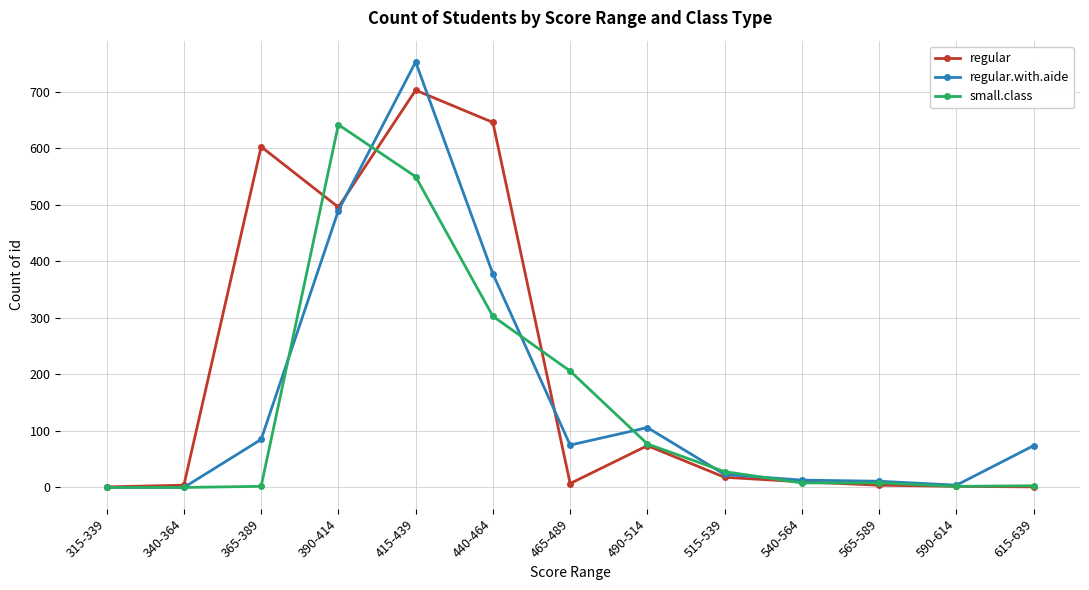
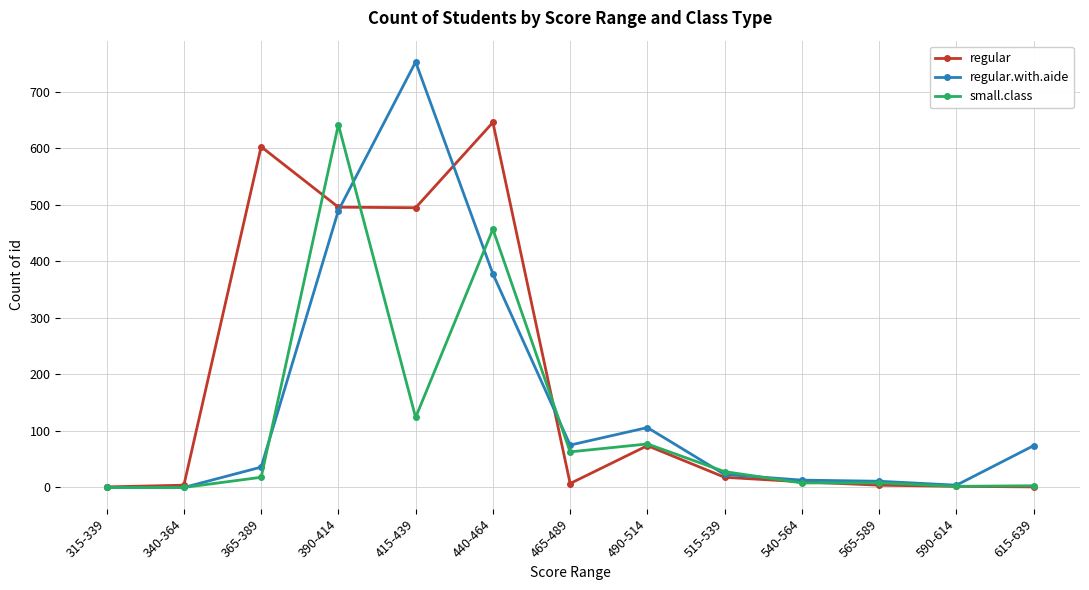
regular.with.aide, 365-389: 90 -> 40
small.class, 365-389: 0 -> 20
regular, 415-439: 700 -> 500
small.class, 415-439: 550 -> 120
small.class, 440-464: 300 -> 460
small.class, 465-489: 210 -> 60
